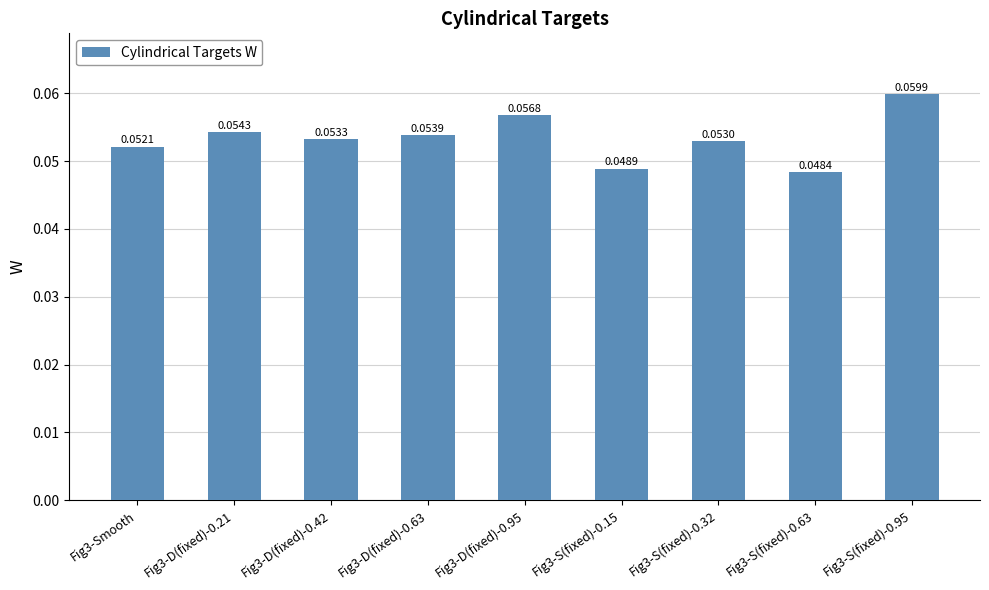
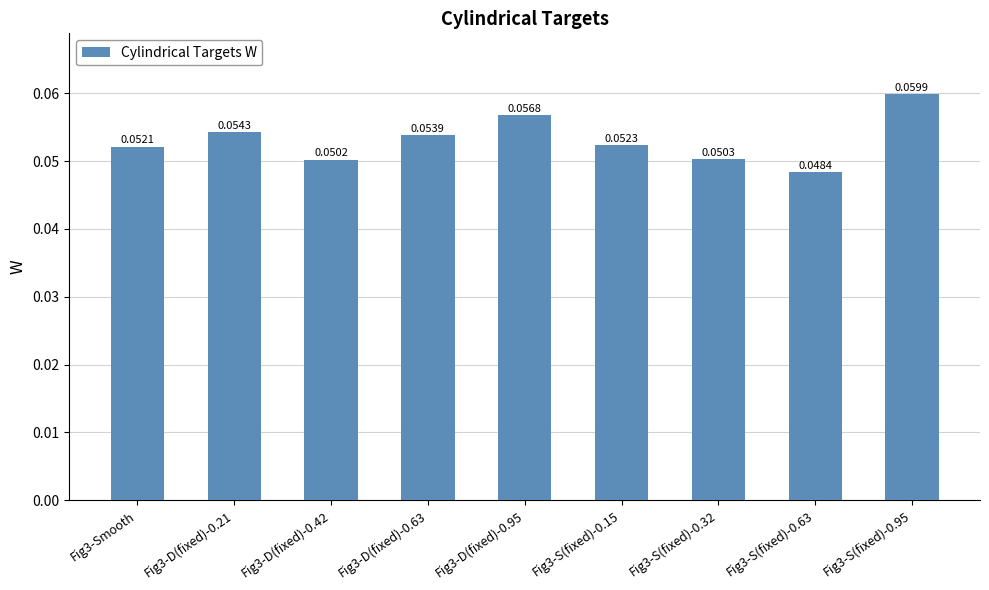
Fig3-D(fixed)-0.42: 0.0533 -> 0.0502
Fig3-S(fixed)-0.15: 0.0489 -> 0.0523
Fig3-S(fixed)-0.32: 0.0530 -> 0.0503
